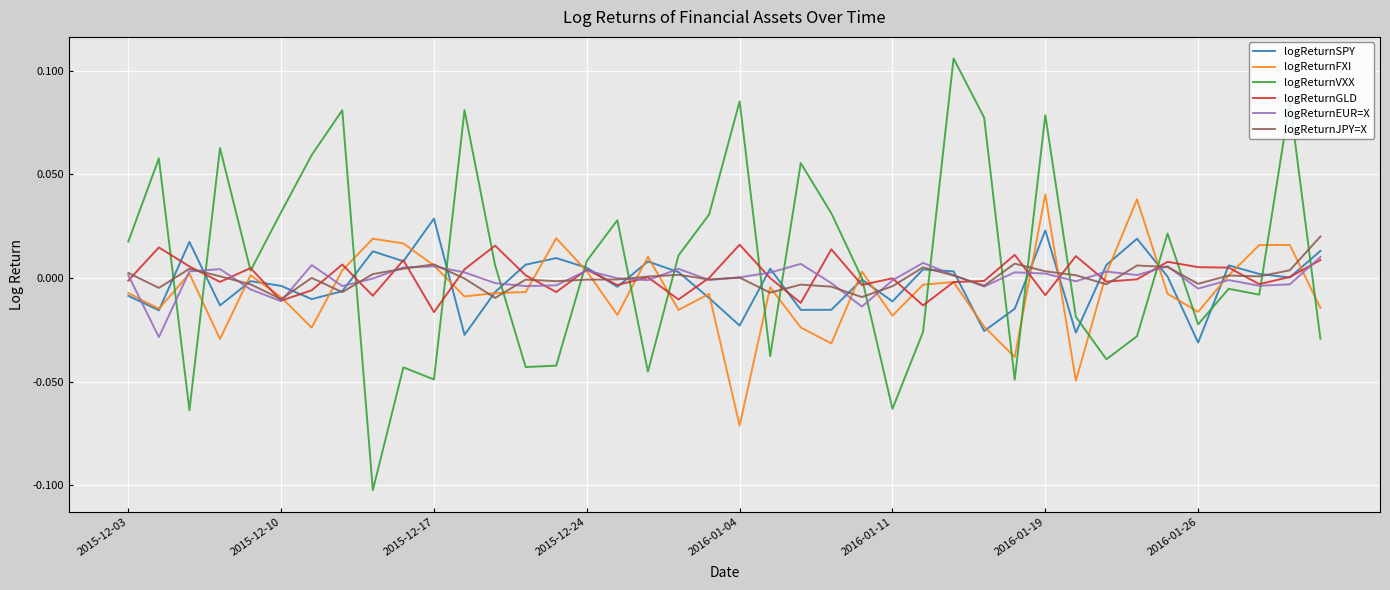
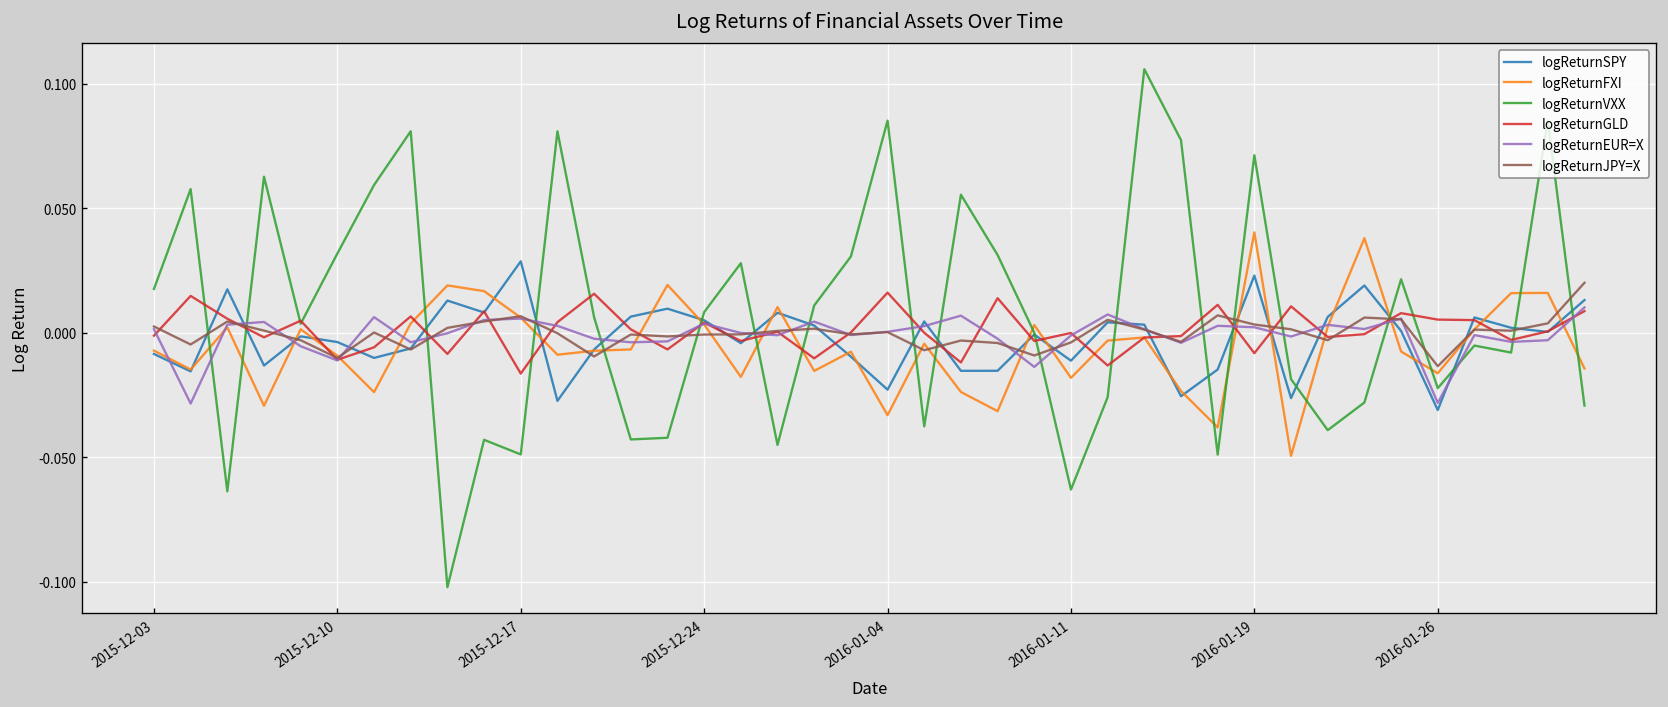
logReturnFXI, 2016-01-04: -0.071 -> -0.033
logReturnVXX, 2016-01-19: 0.079 -> 0.071
logReturnEUR=X, 2016-01-26: -0.005 -> -0.028
logReturnJPY=X, 2016-01-26: -0.003 -> -0.013
